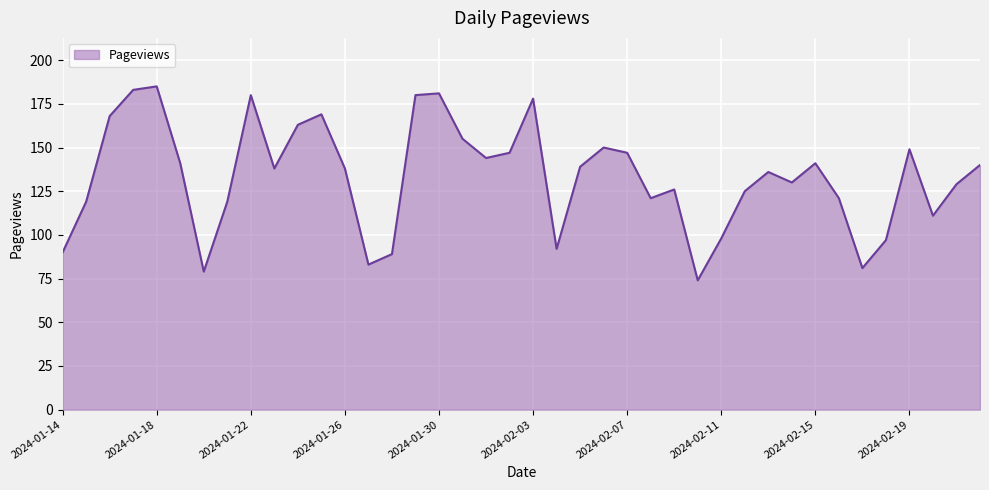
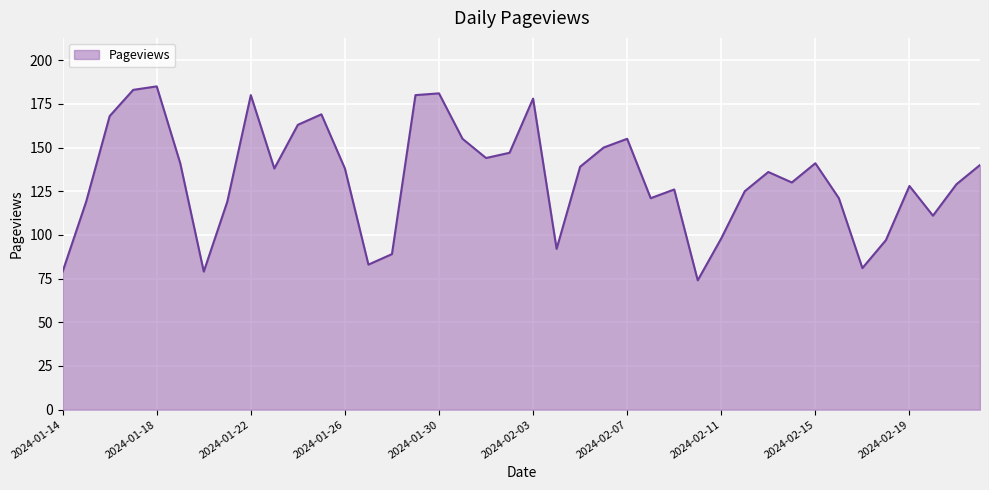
2024-01-14: 90 -> 79
2024-02-07: 147 -> 155
2024-02-19: 149 -> 128
